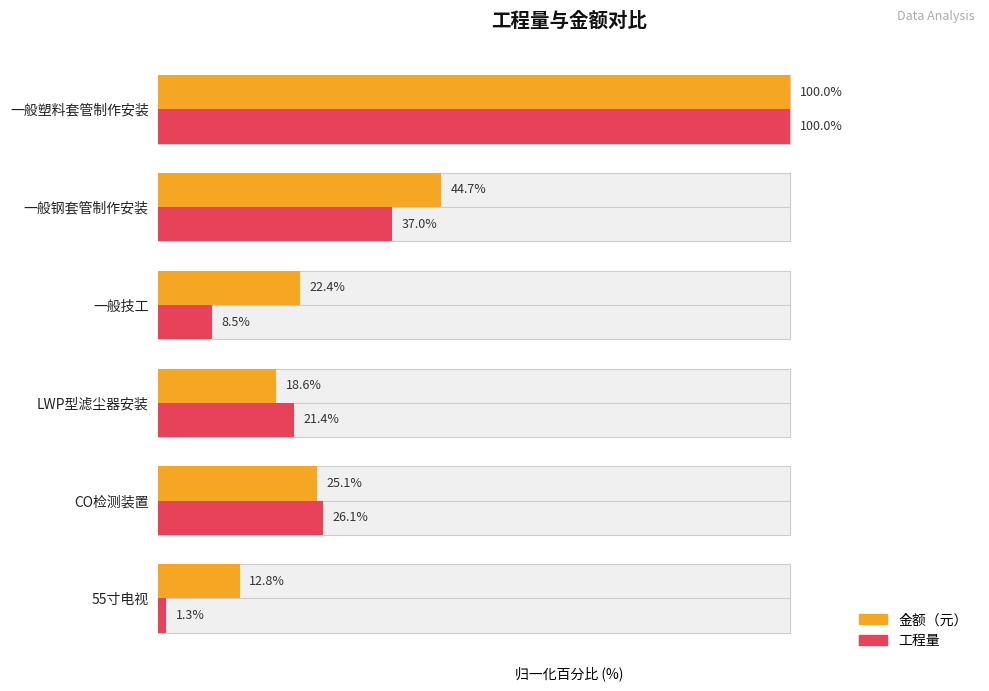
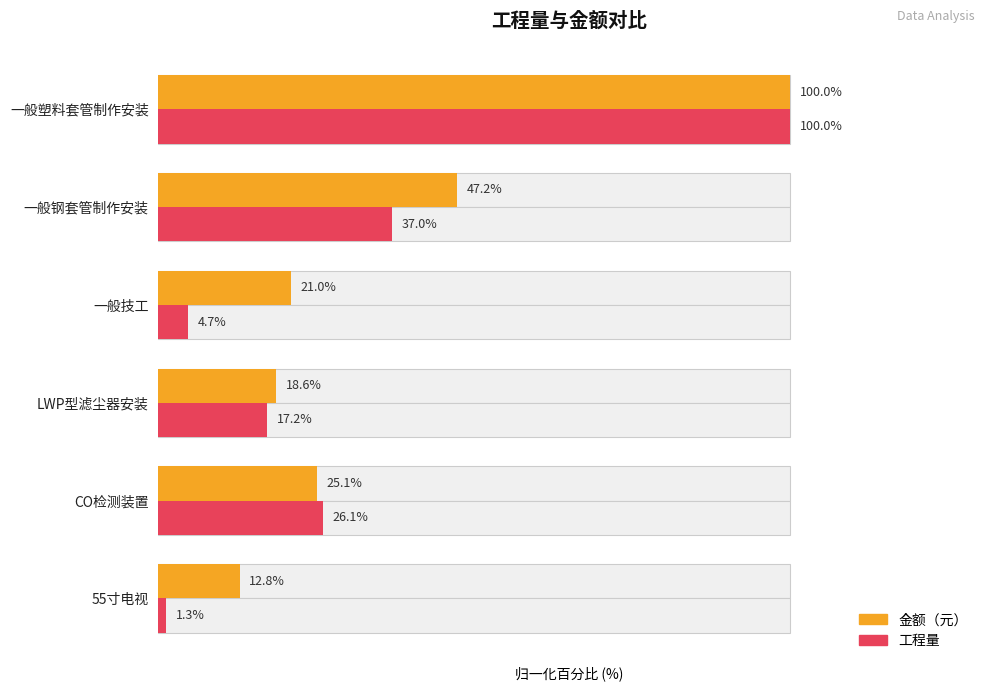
金额（元）, 一般钢套管制作安装: 44.7% -> 47.2%
金额（元）, 一般技工: 22.4% -> 21.0%
工程量, 一般技工: 8.5% -> 4.7%
工程量, LWP型滤尘器安装: 21.4% -> 17.2%
